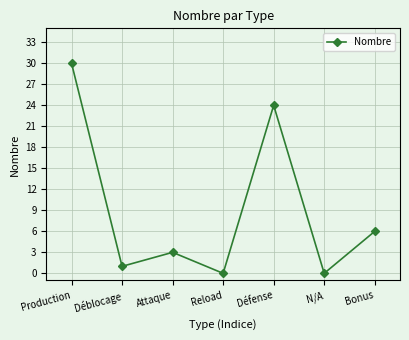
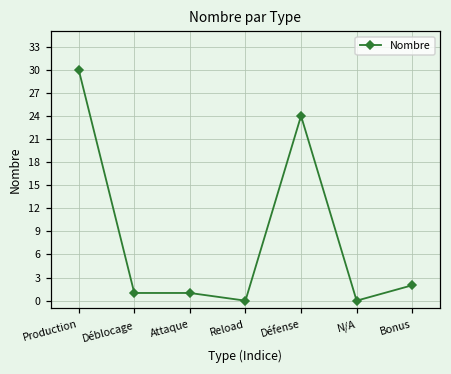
Attaque: 3 -> 1
Bonus: 6 -> 2
